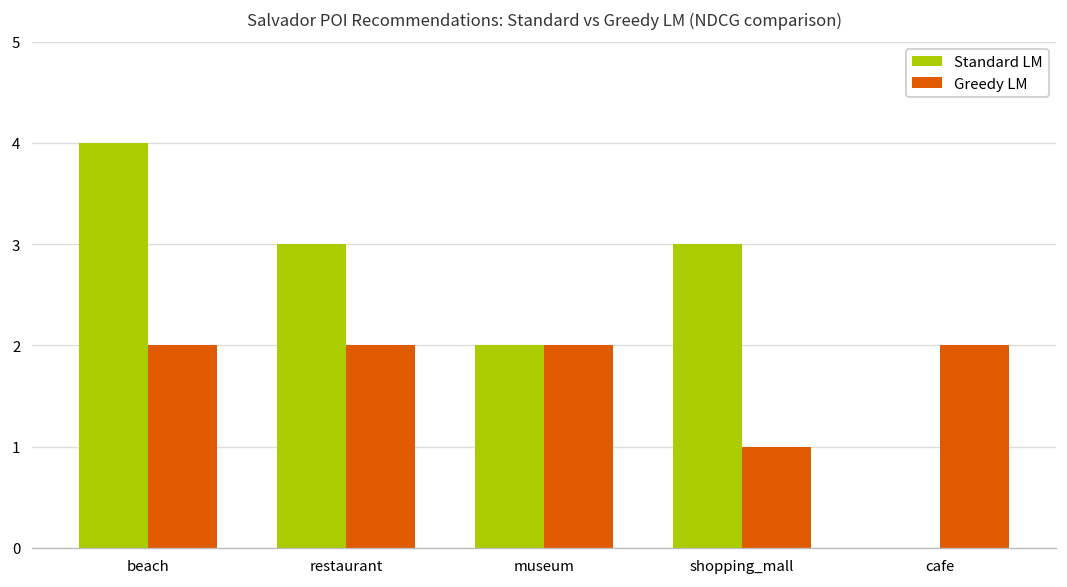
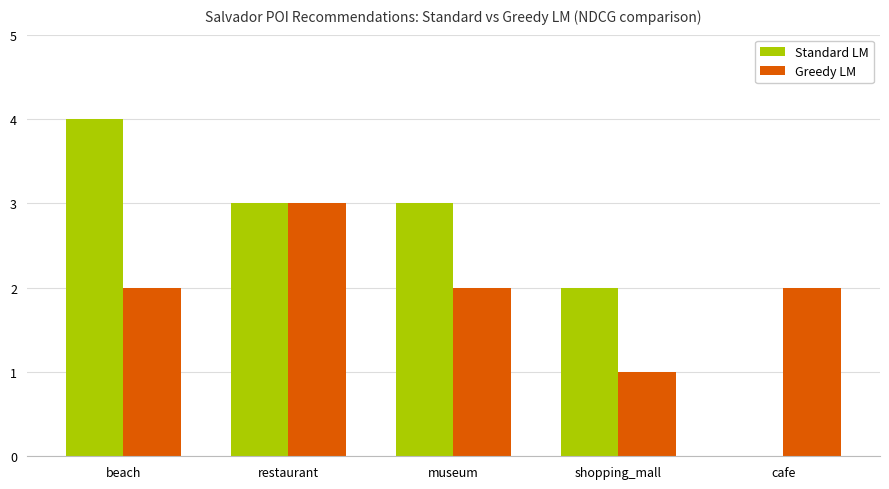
Greedy LM, restaurant: 2 -> 3
Standard LM, museum: 2 -> 3
Standard LM, shopping_mall: 3 -> 2
